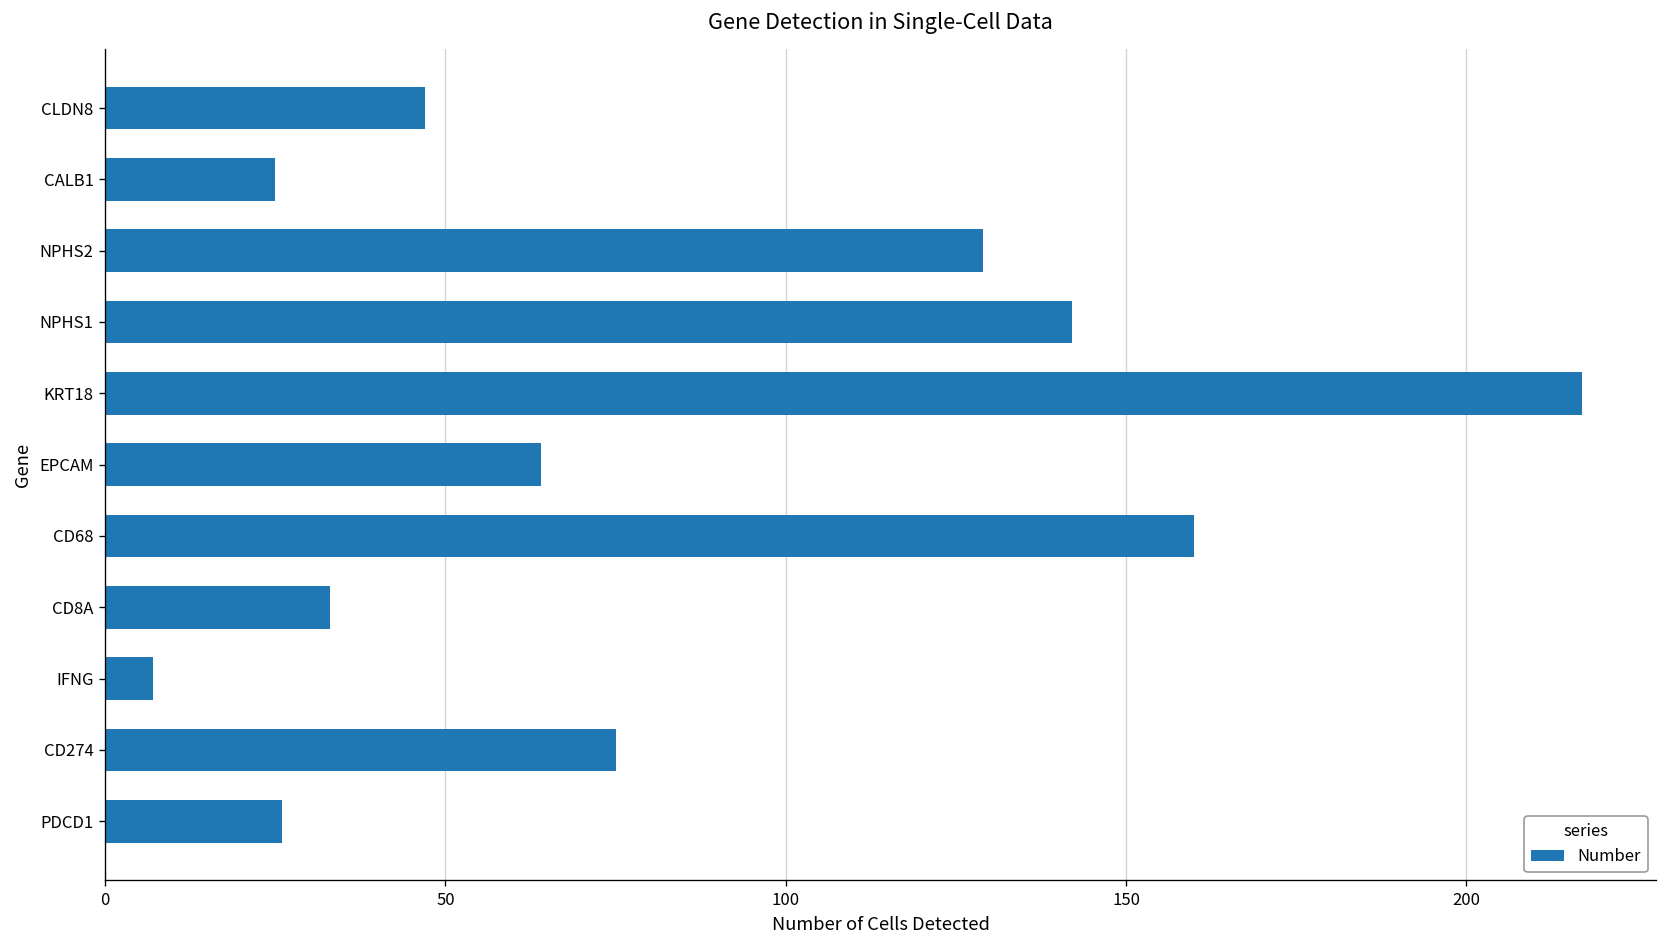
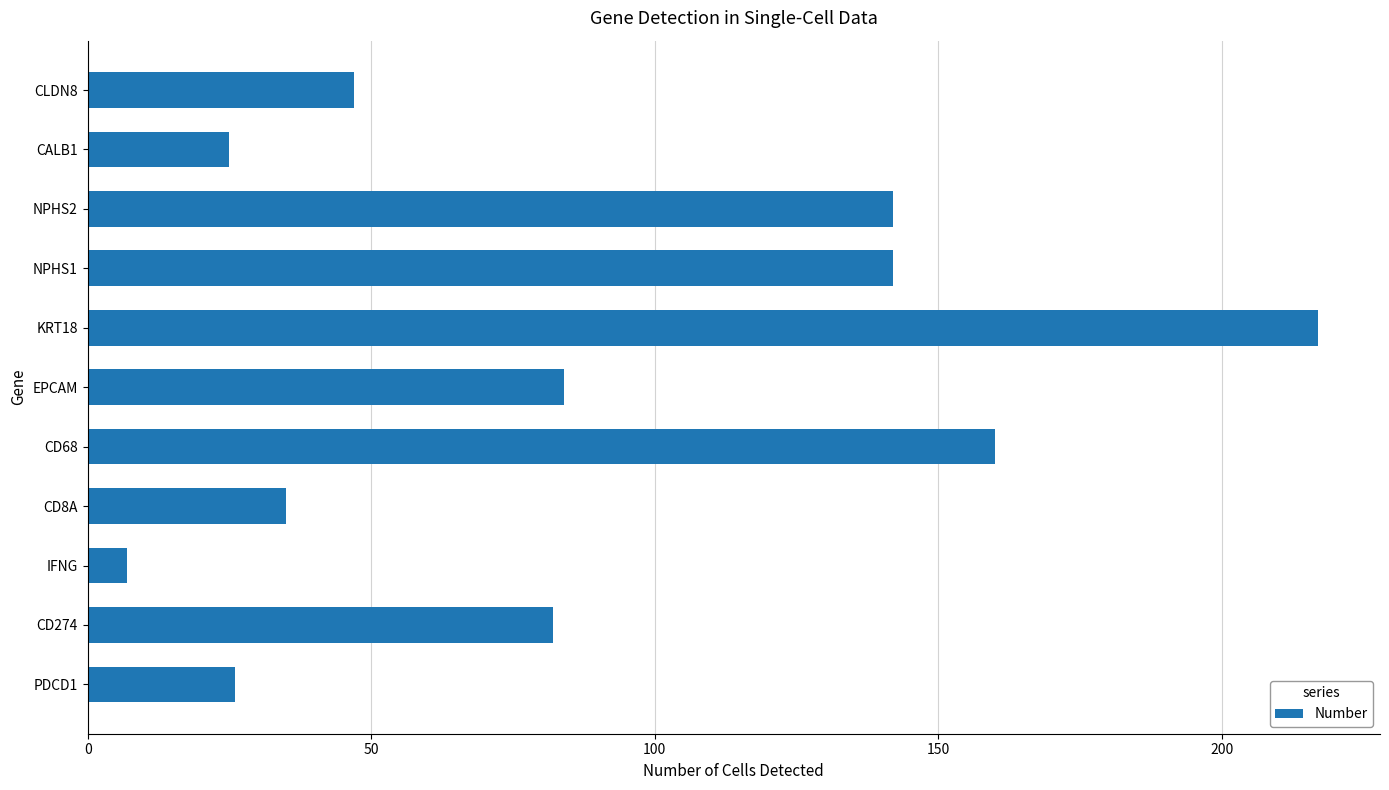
NPHS2: 129 -> 142
EPCAM: 64 -> 84
CD8A: 33 -> 35
CD274: 75 -> 82
